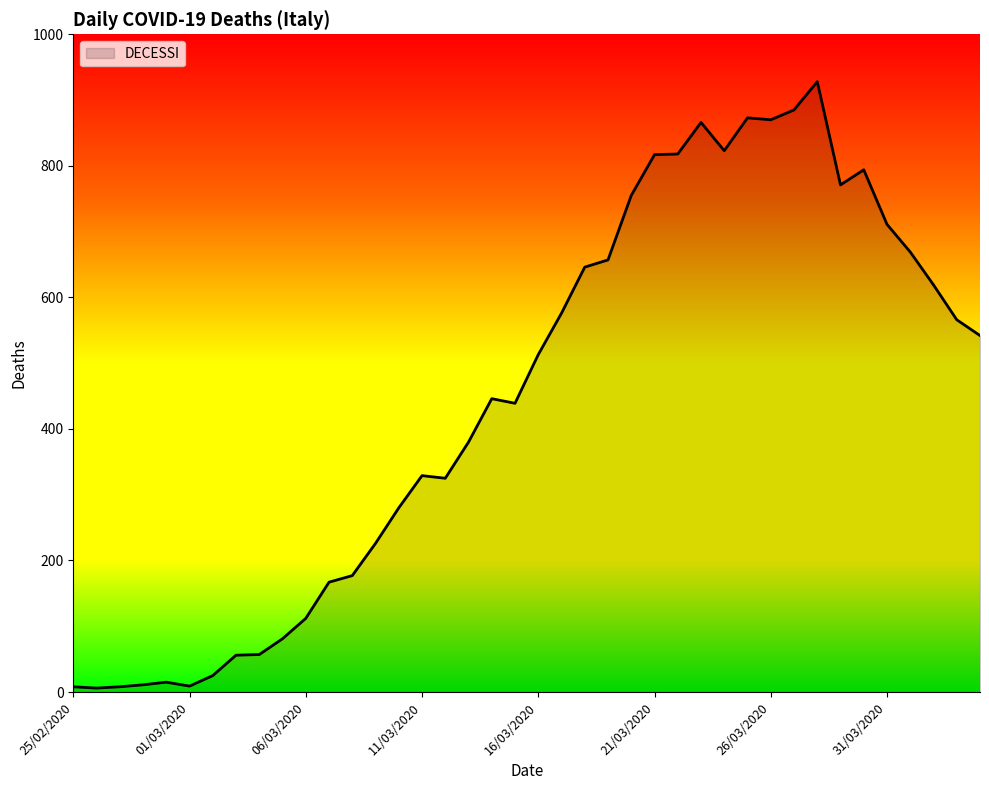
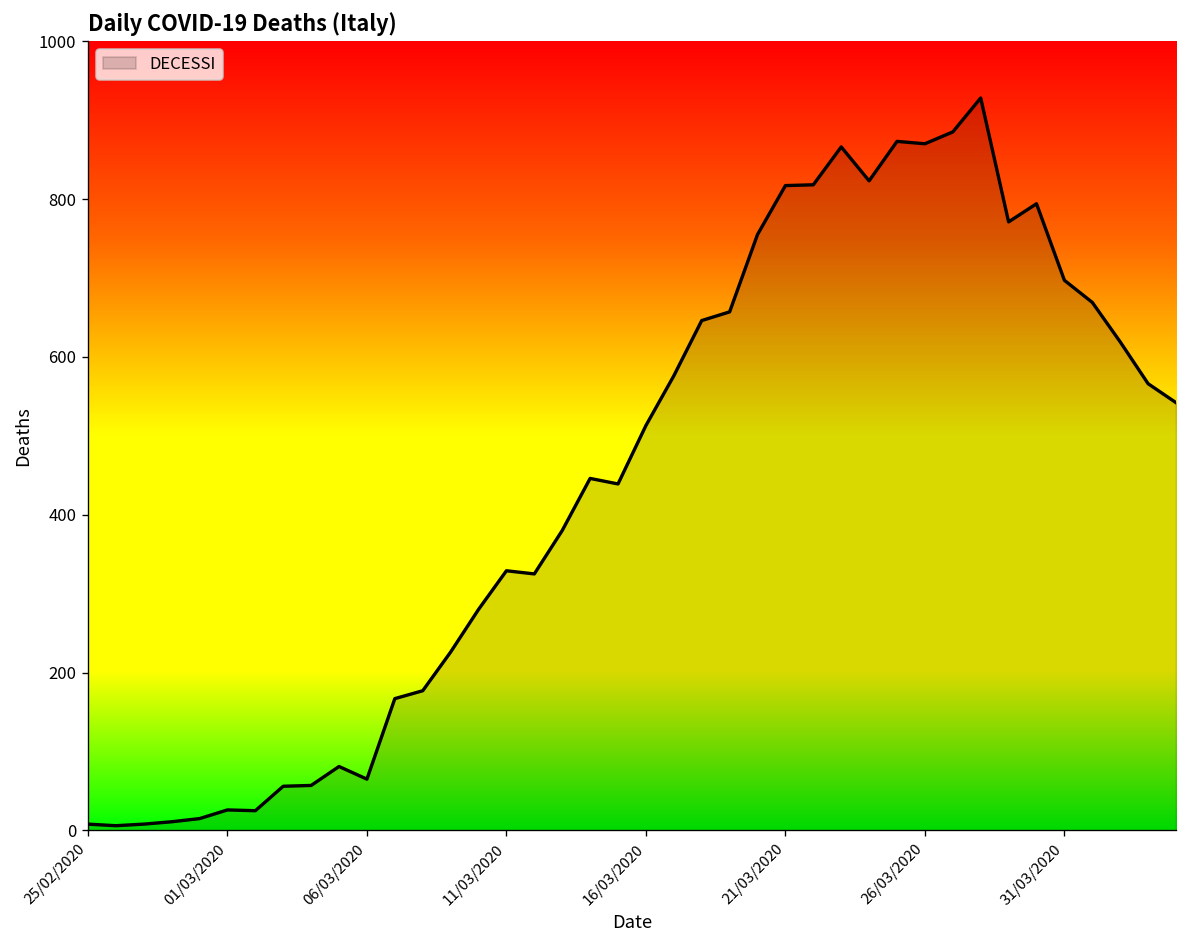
01/03/2020: 10 -> 30
06/03/2020: 110 -> 70
31/03/2020: 710 -> 700
